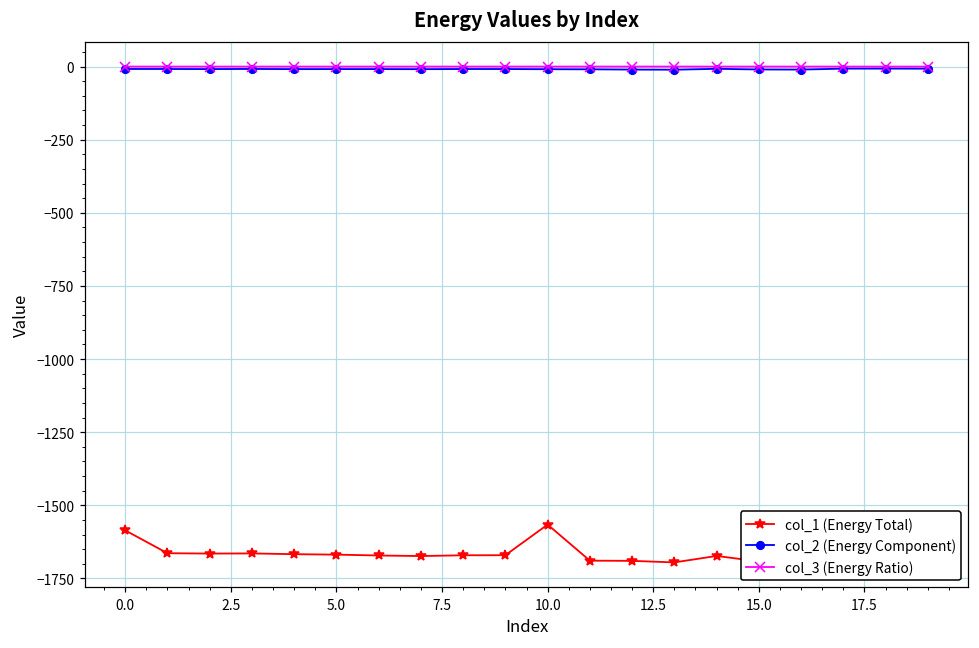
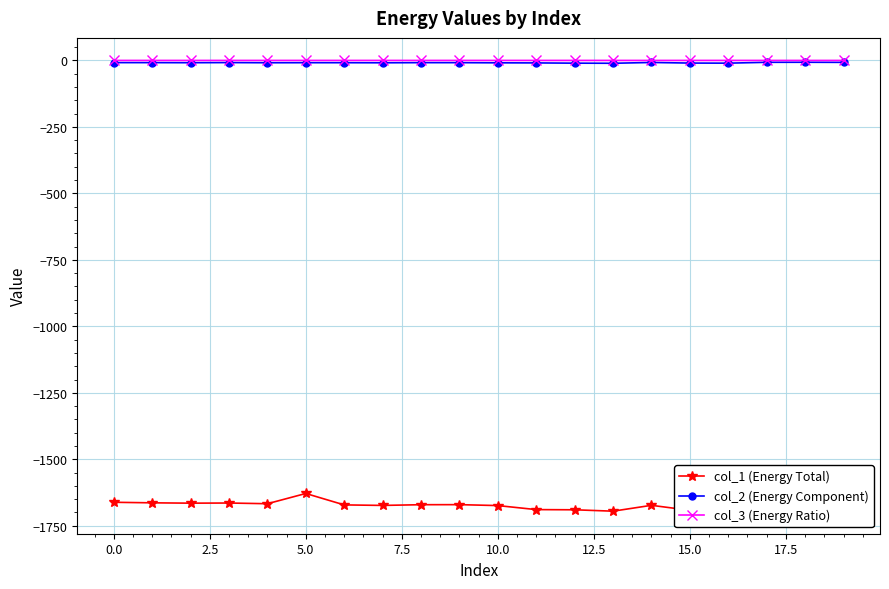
col_1 (Energy Total), 0.0: -1590 -> -1660
col_1 (Energy Total), 5.0: -1670 -> -1630
col_1 (Energy Total), 10.0: -1570 -> -1670
